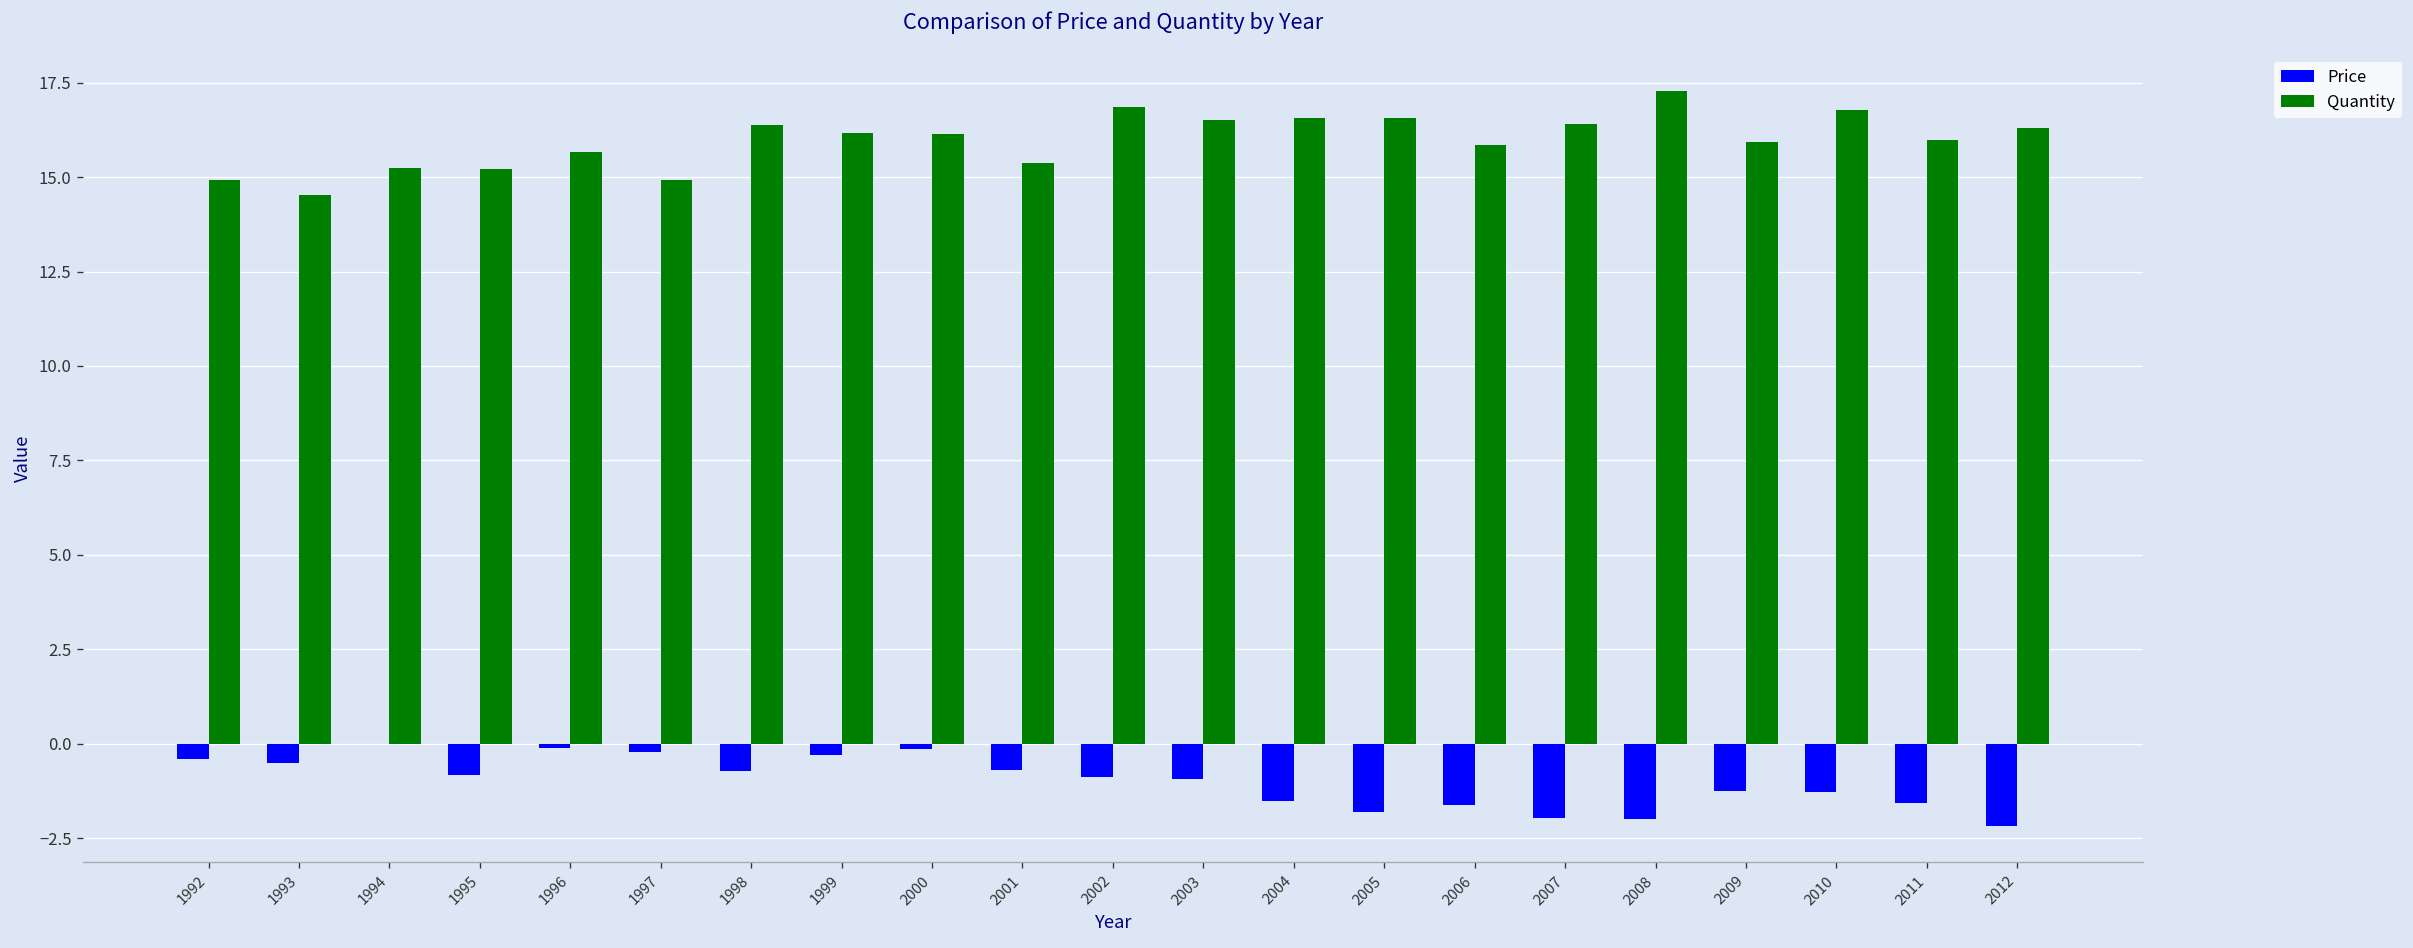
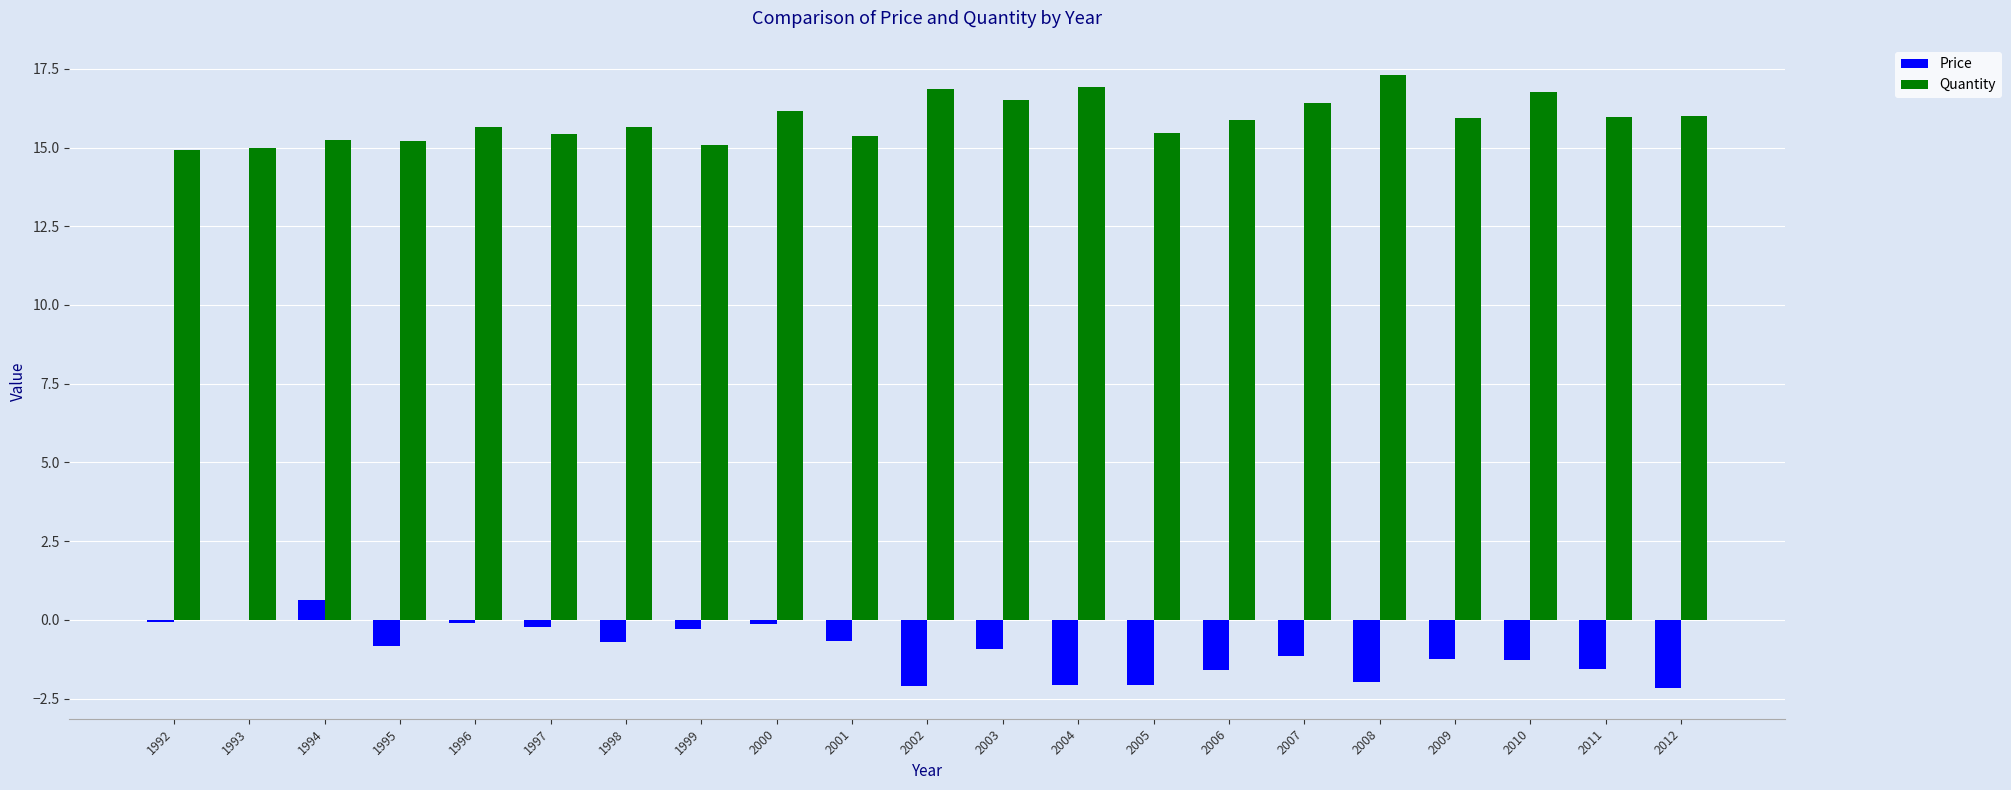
Price, 1992: -0.4 -> -0.1
Price, 1993: -0.5 -> 0.0
Quantity, 1993: 14.5 -> 15.0
Price, 1994: 0.0 -> 0.6
Quantity, 1997: 14.9 -> 15.4
Quantity, 1998: 16.4 -> 15.7
Quantity, 1999: 16.2 -> 15.1
Price, 2002: -0.9 -> -2.1
Price, 2004: -1.5 -> -2.1
Quantity, 2004: 16.6 -> 16.9
Price, 2005: -1.8 -> -2.1
Quantity, 2005: 16.6 -> 15.5
Price, 2007: -2.0 -> -1.1
Quantity, 2012: 16.3 -> 16.0
